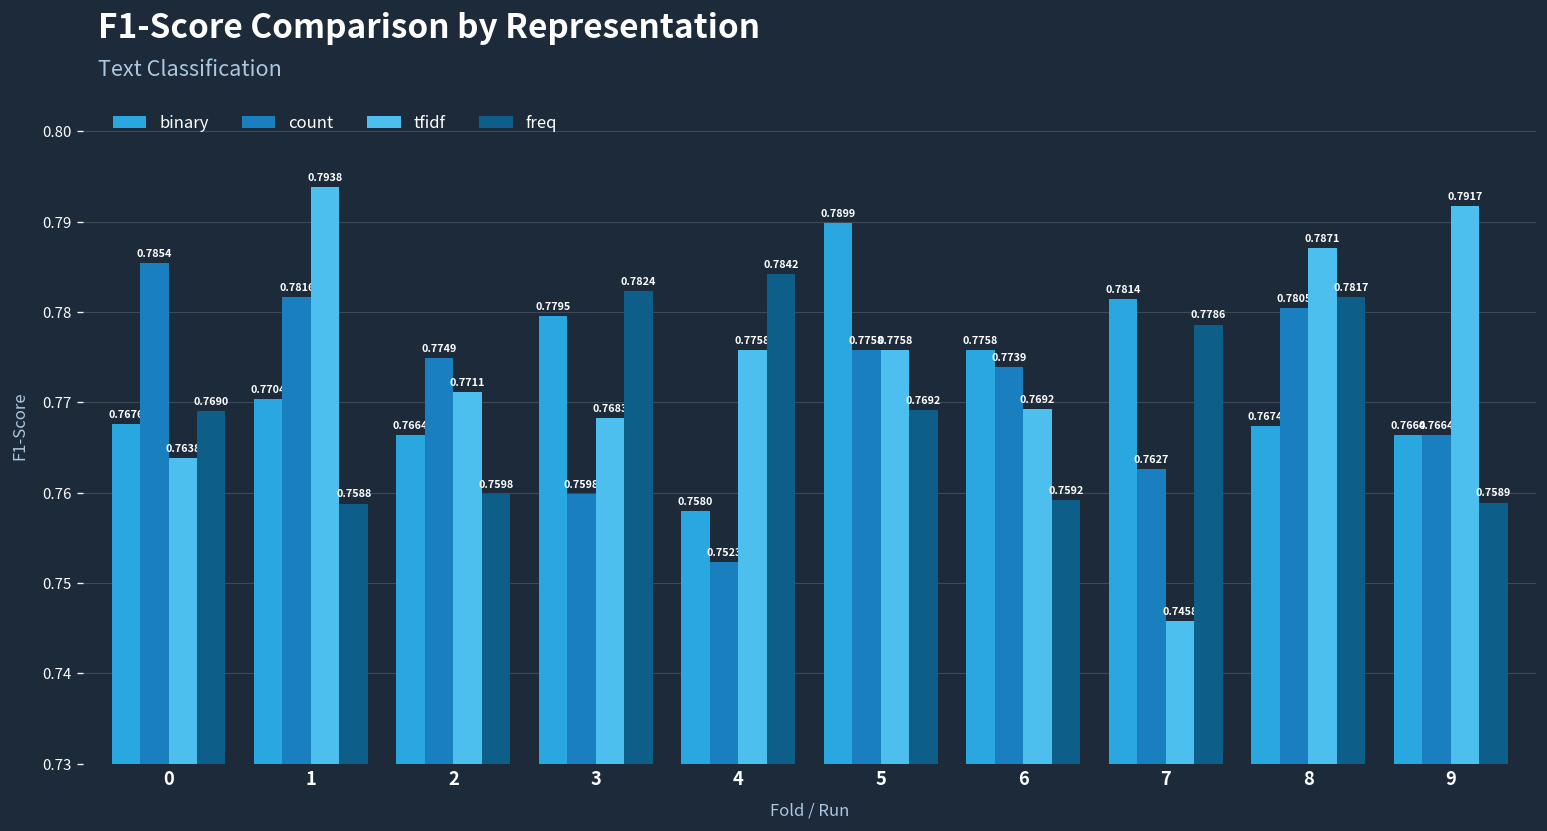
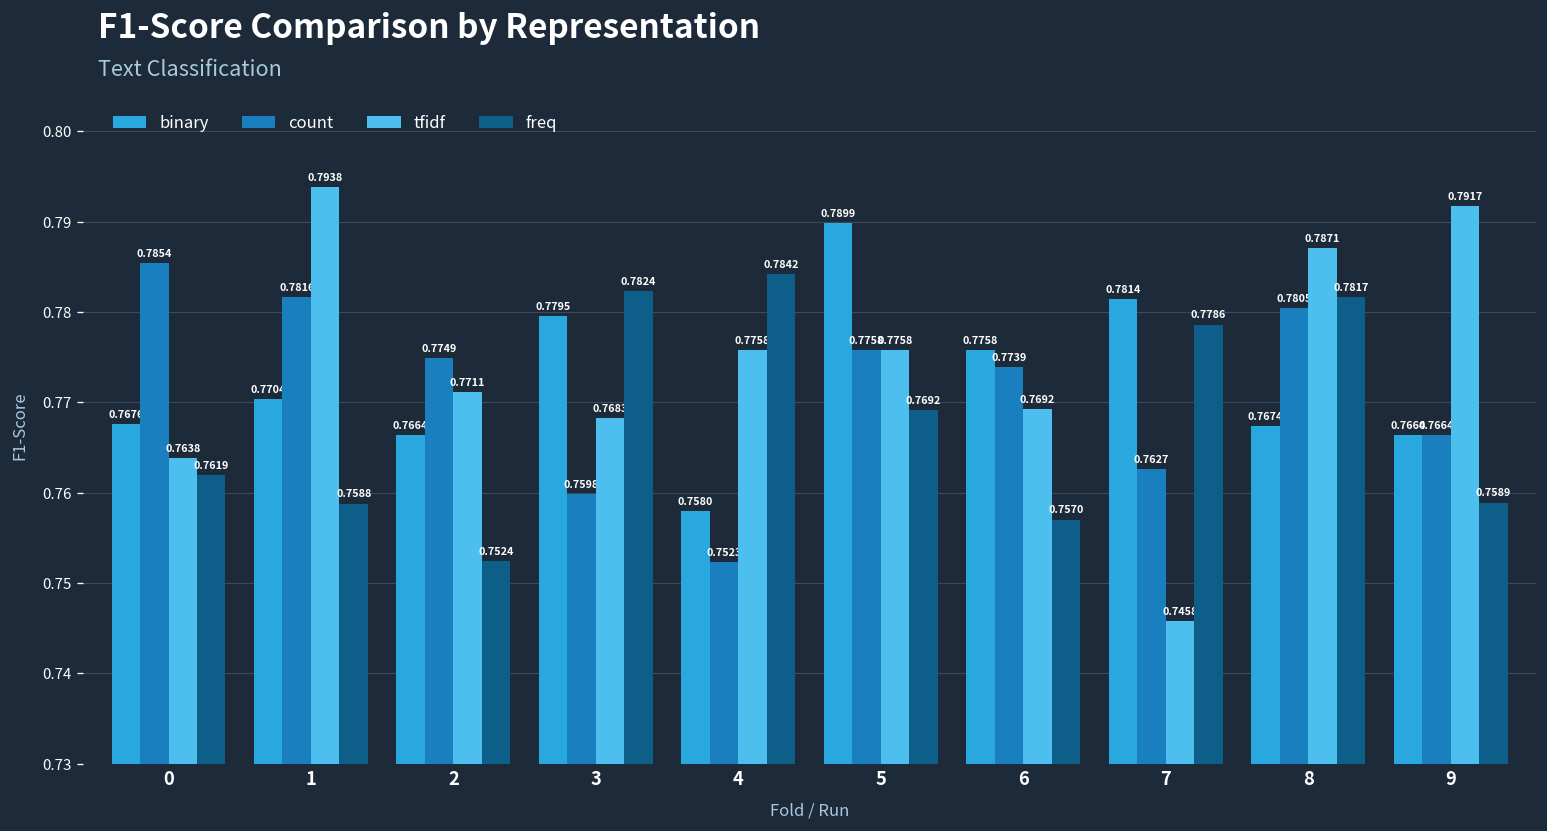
freq, 0: 0.7690 -> 0.7619
freq, 2: 0.7598 -> 0.7524
freq, 6: 0.7592 -> 0.7570
